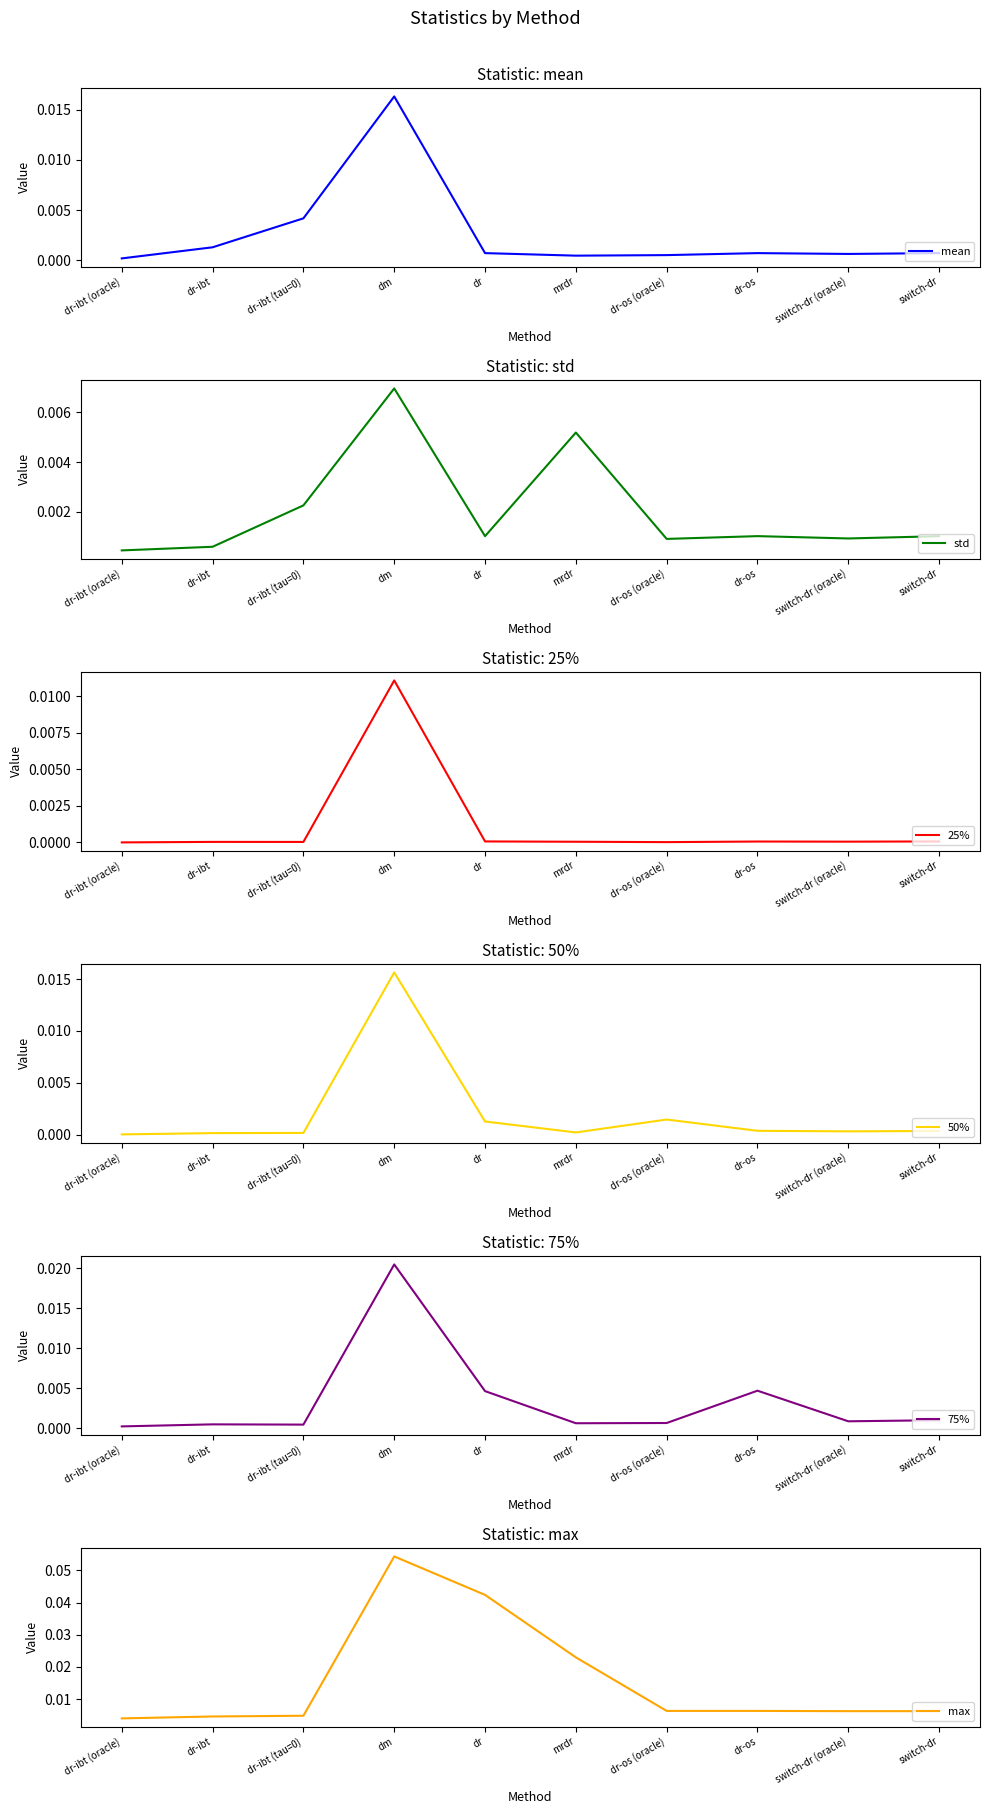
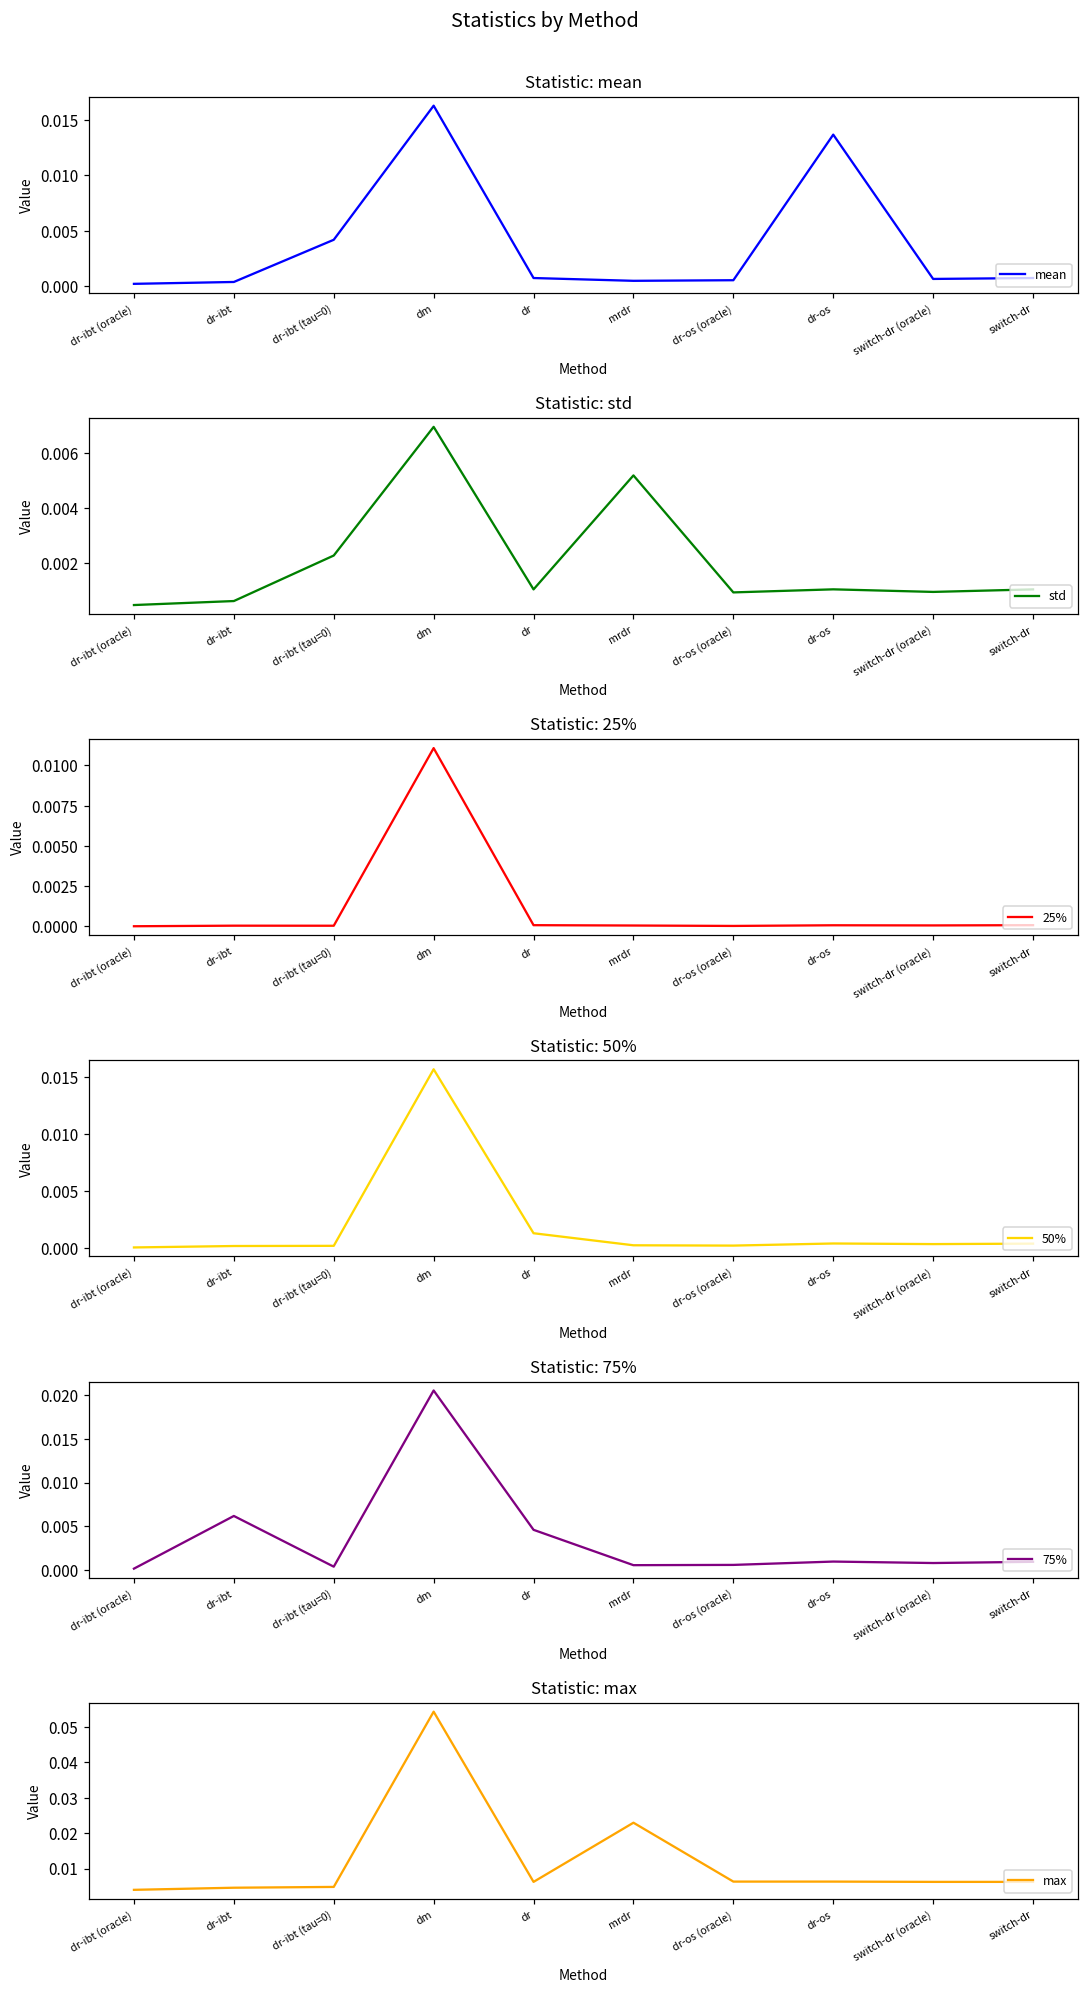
Statistic: mean, dr-ibt: 0.0013 -> 0.0004
Statistic: mean, dr-os: 0.0007 -> 0.0137
Statistic: 50%, dr-os (oracle): 0.0015 -> 0.0002
Statistic: 75%, dr-ibt: 0.000 -> 0.006
Statistic: 75%, dr-os: 0.005 -> 0.001
Statistic: max, dr: 0.042 -> 0.006
